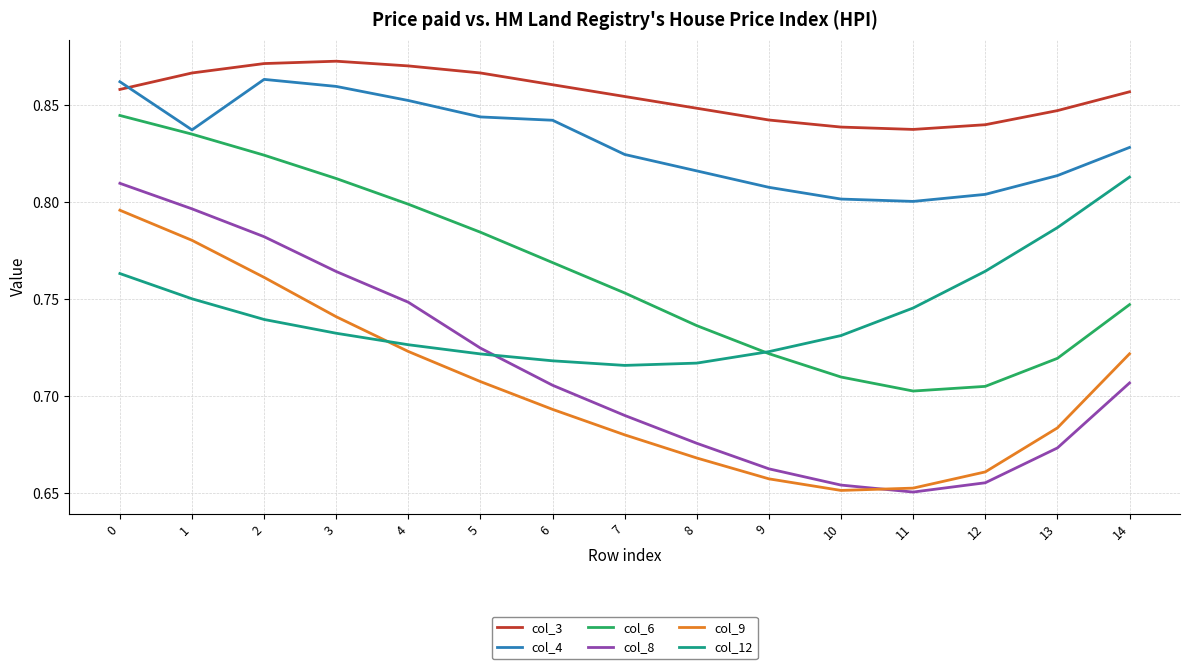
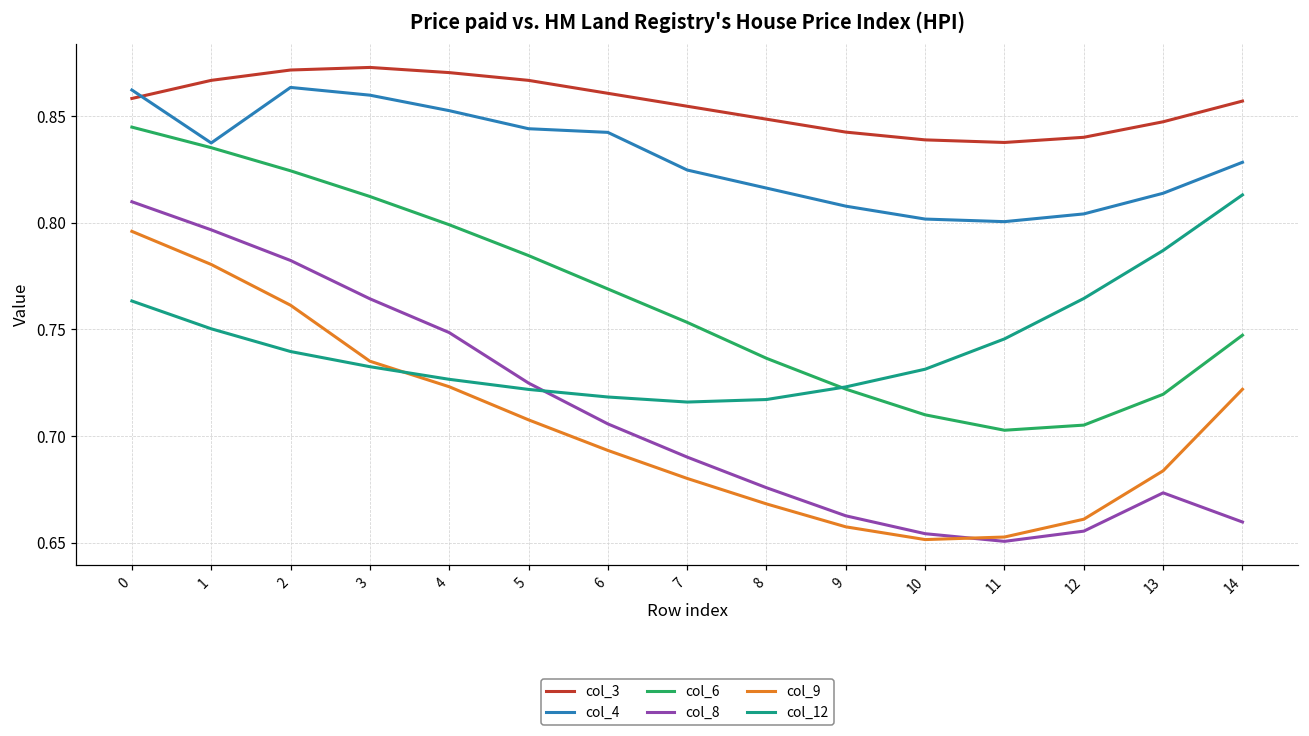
col_9, 3: 0.741 -> 0.735
col_8, 14: 0.707 -> 0.660
